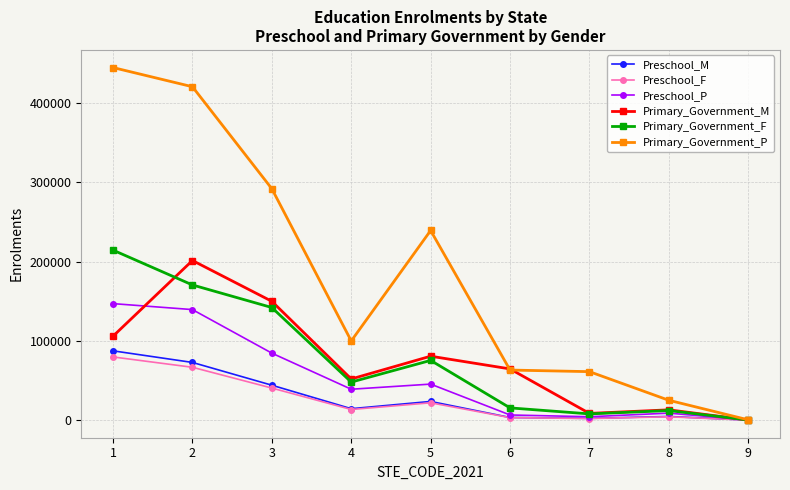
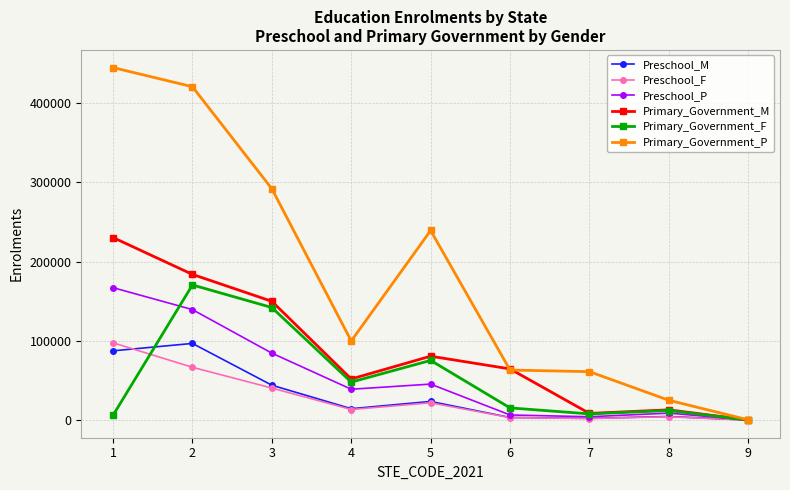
Preschool_F, 1: 80000 -> 100000
Preschool_P, 1: 150000 -> 170000
Primary_Government_M, 1: 110000 -> 230000
Primary_Government_F, 1: 210000 -> 10000
Preschool_M, 2: 70000 -> 100000
Primary_Government_M, 2: 200000 -> 180000
